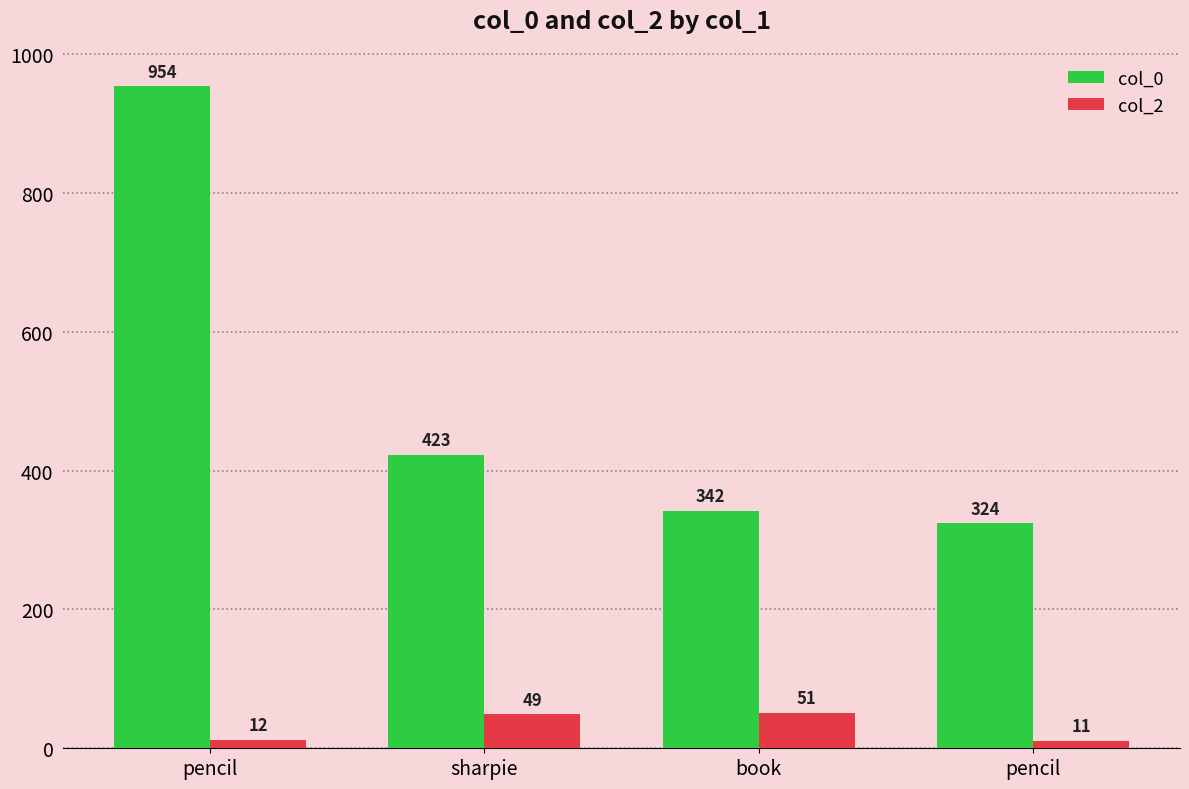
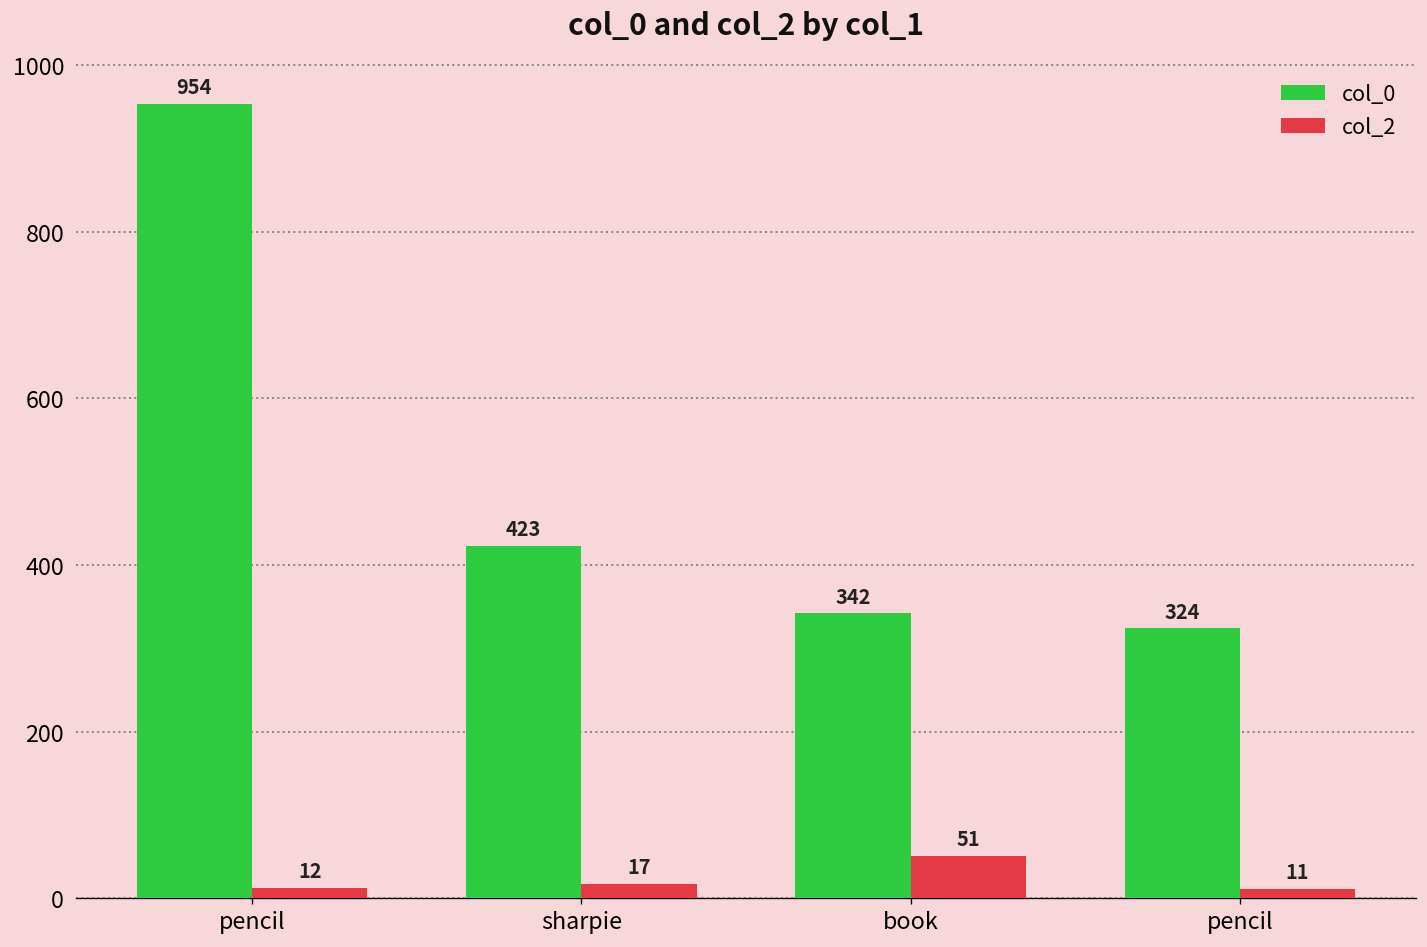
col_2, sharpie: 49 -> 17
